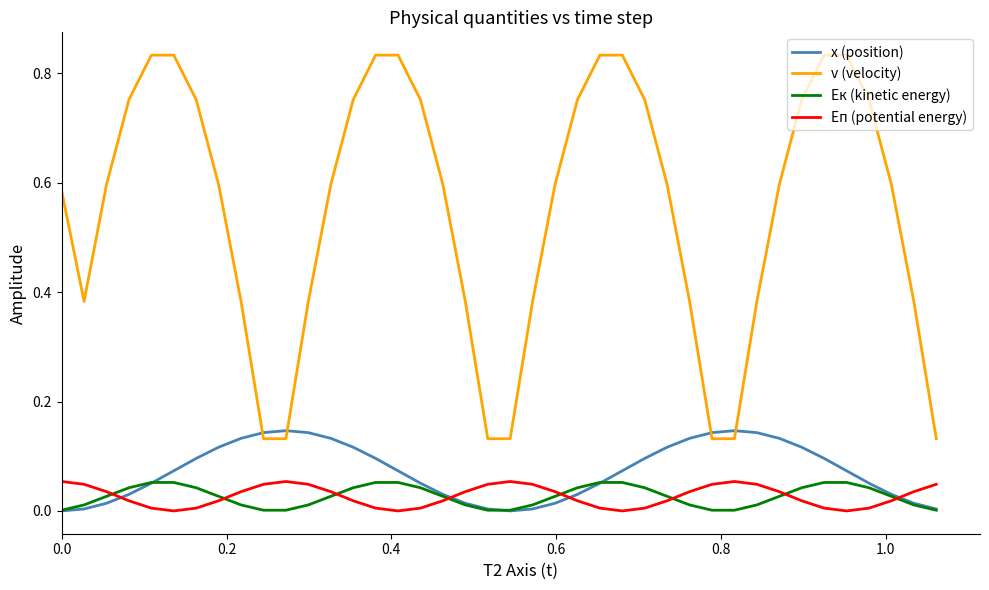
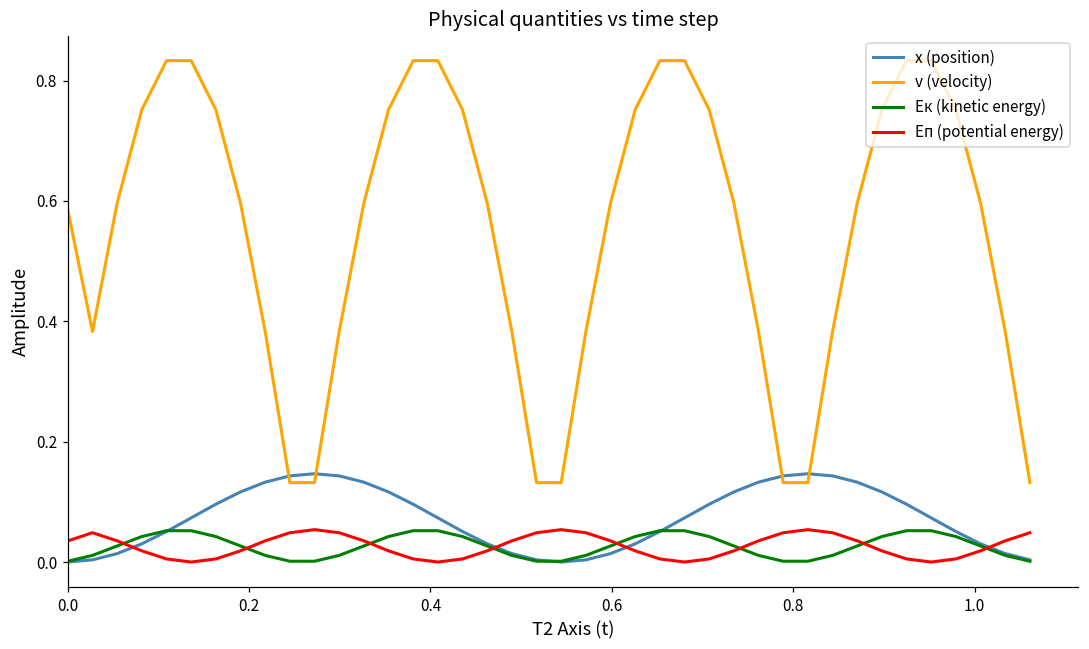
Eп (potential energy), 0.0: 0.05 -> 0.04
